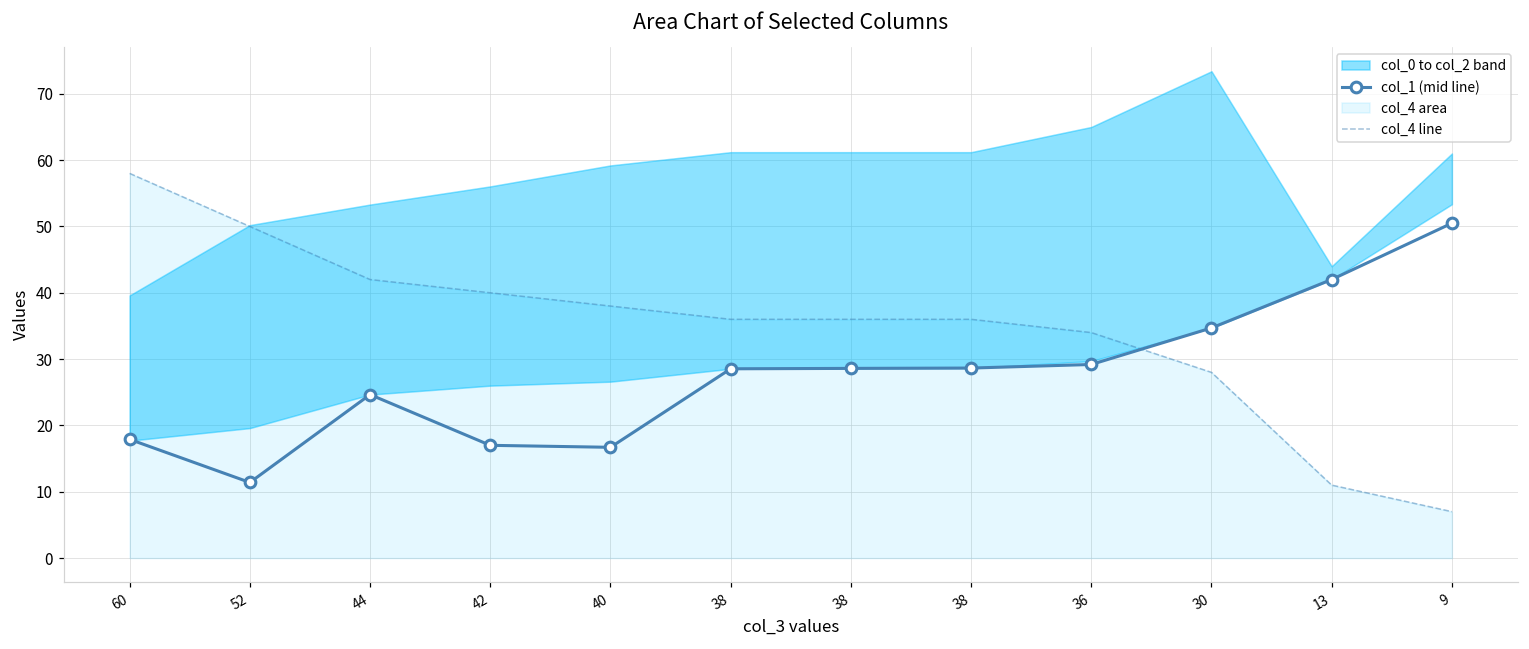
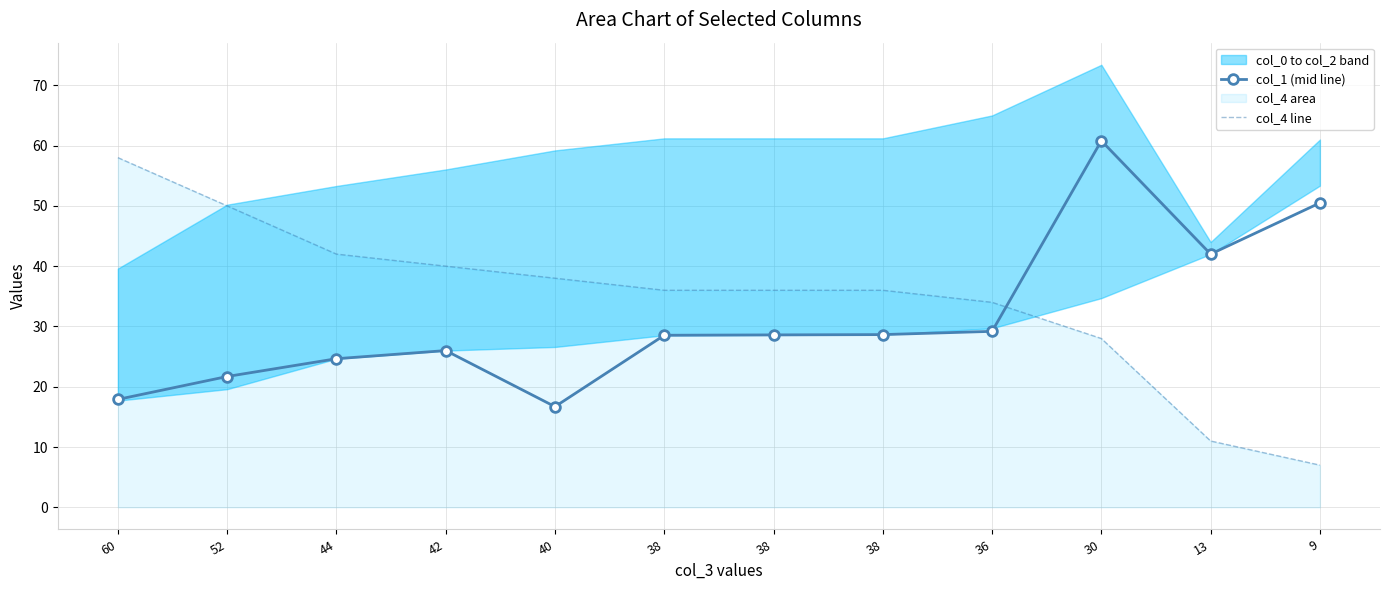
col_1 (mid line), 52: 11 -> 22
col_1 (mid line), 42: 17 -> 26
col_1 (mid line), 30: 35 -> 61
